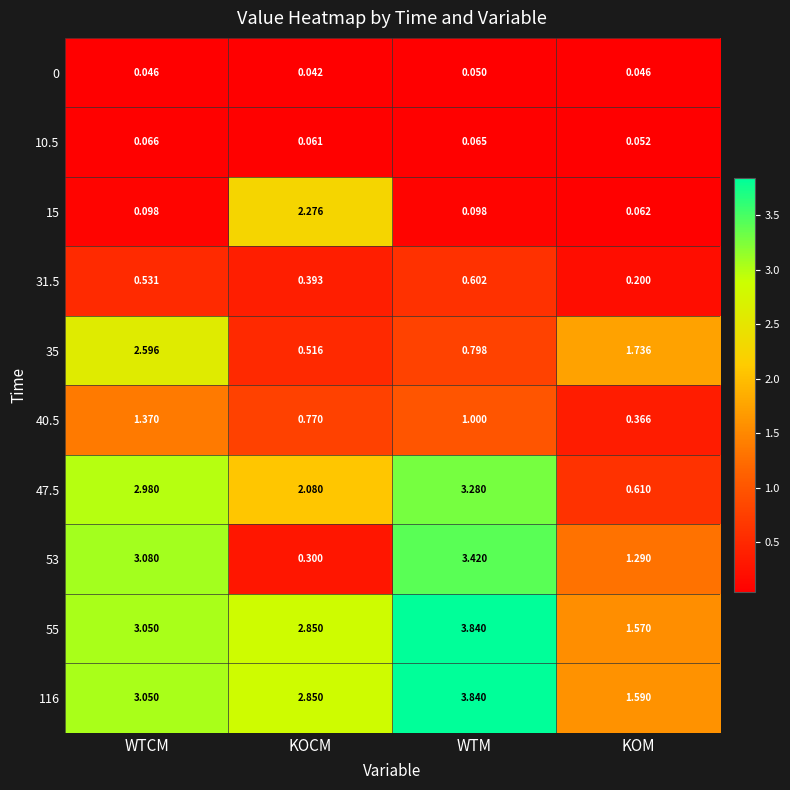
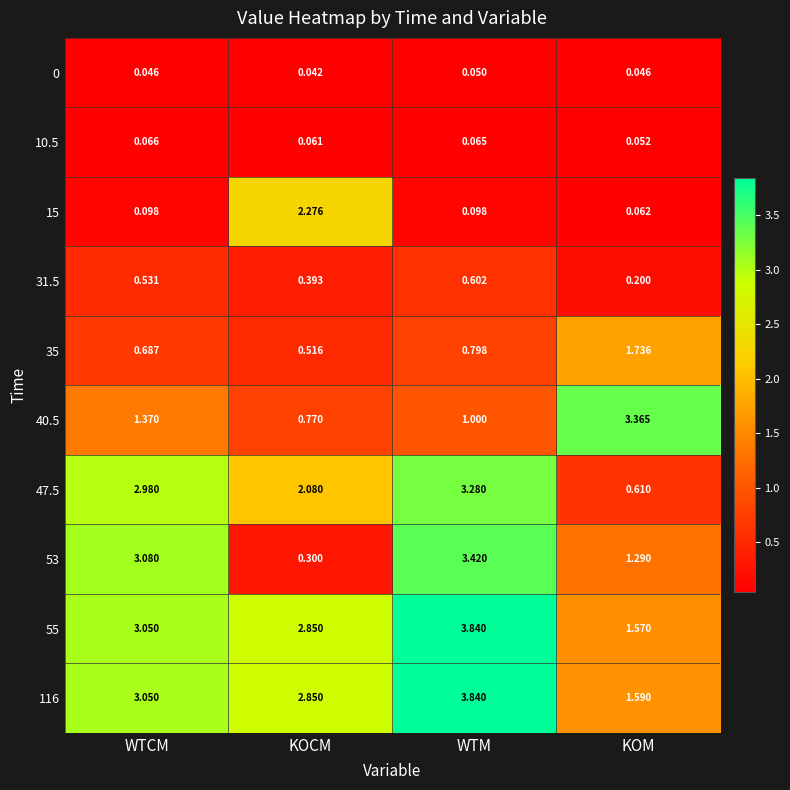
35, WTCM: 2.596 -> 0.687
40.5, KOM: 0.366 -> 3.365
